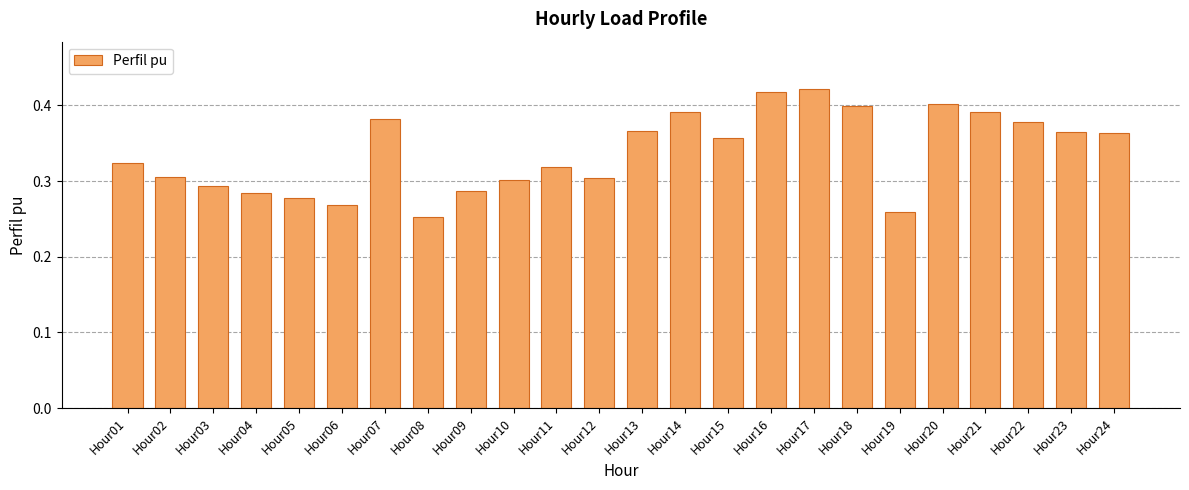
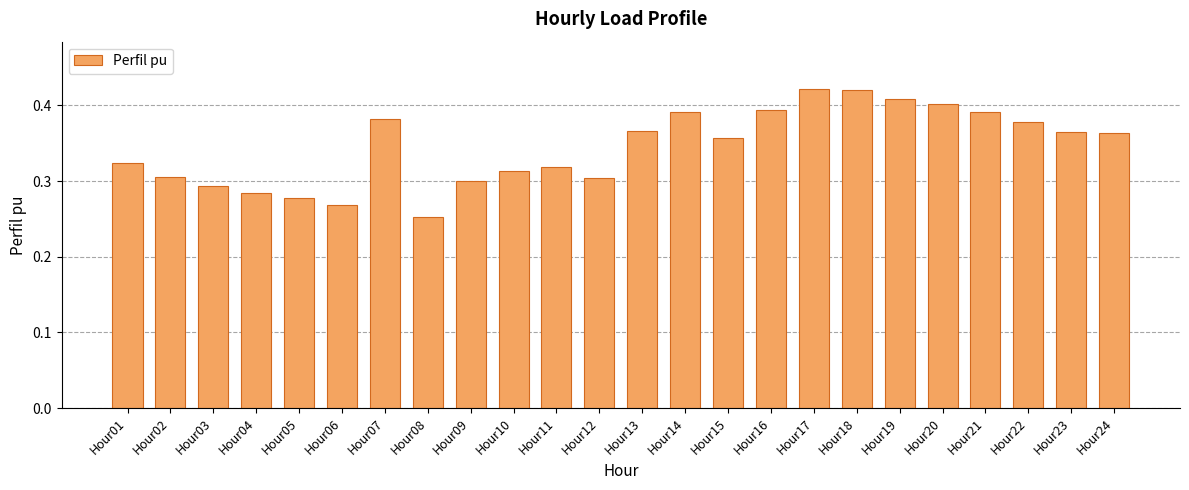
Hour09: 0.29 -> 0.30
Hour10: 0.30 -> 0.31
Hour16: 0.42 -> 0.39
Hour18: 0.40 -> 0.42
Hour19: 0.26 -> 0.41
